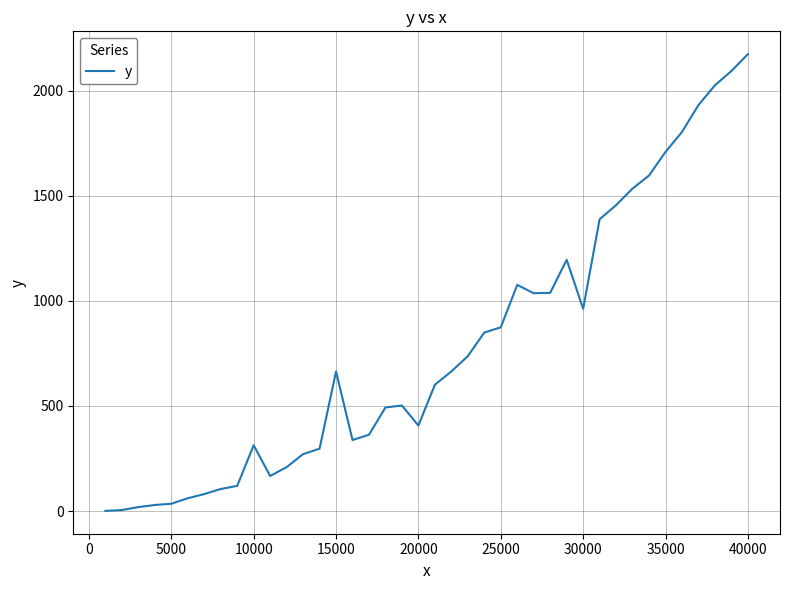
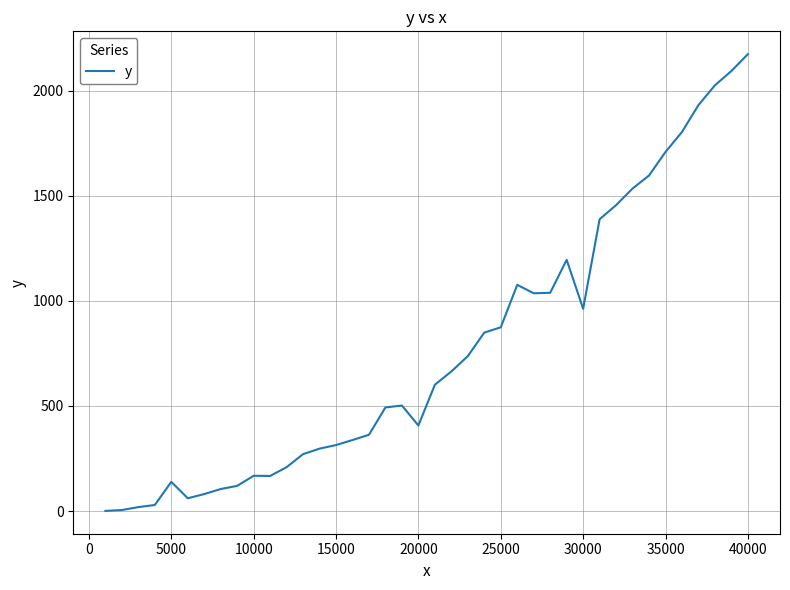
5000: 40 -> 140
10000: 310 -> 170
15000: 660 -> 310
